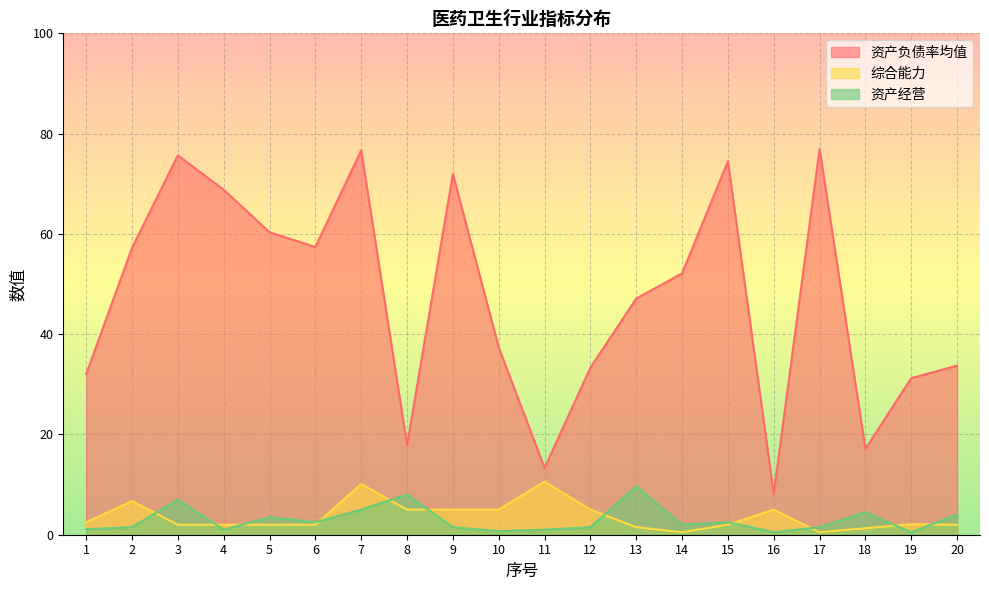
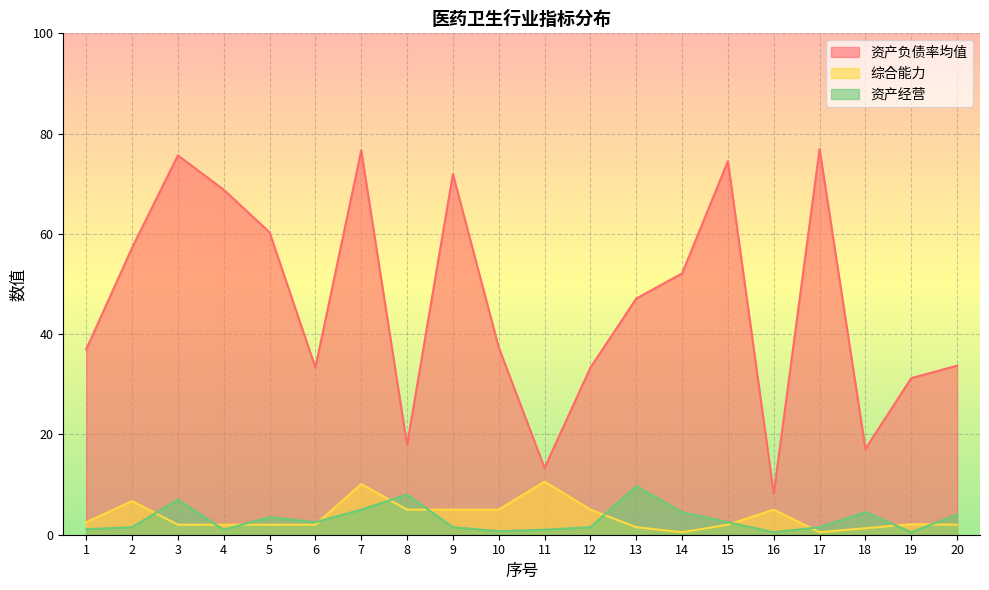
资产负债率均值, 1: 32 -> 37
资产负债率均值, 6: 57 -> 33
资产经营, 14: 2 -> 5
